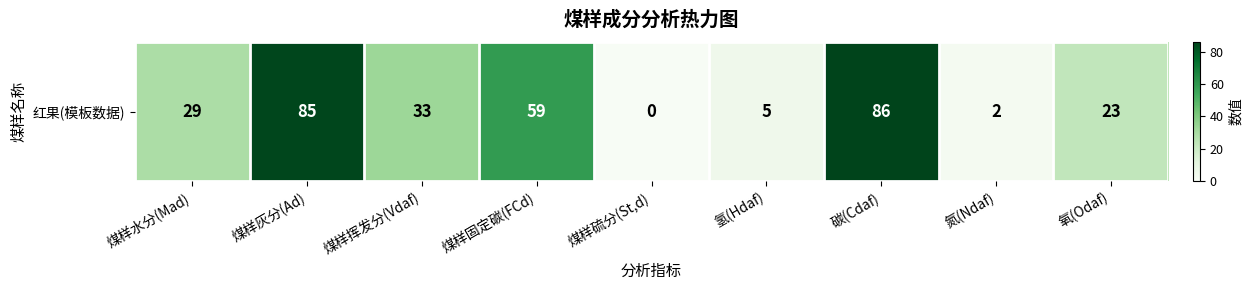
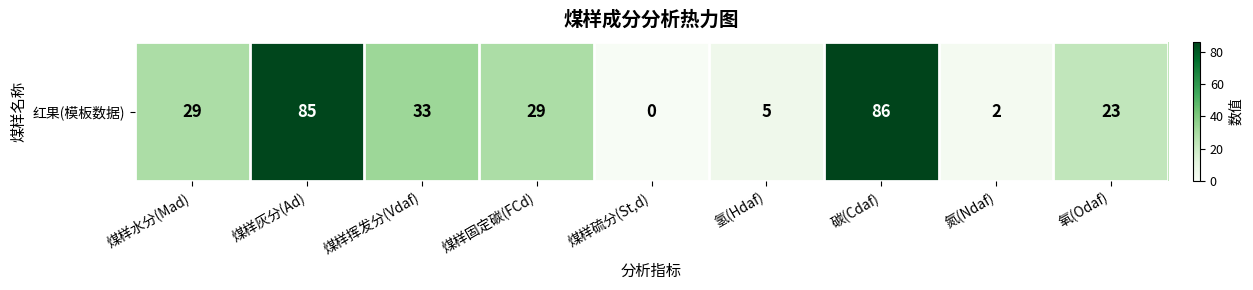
红果(模板数据), 煤样固定碳(FCd): 59 -> 29
